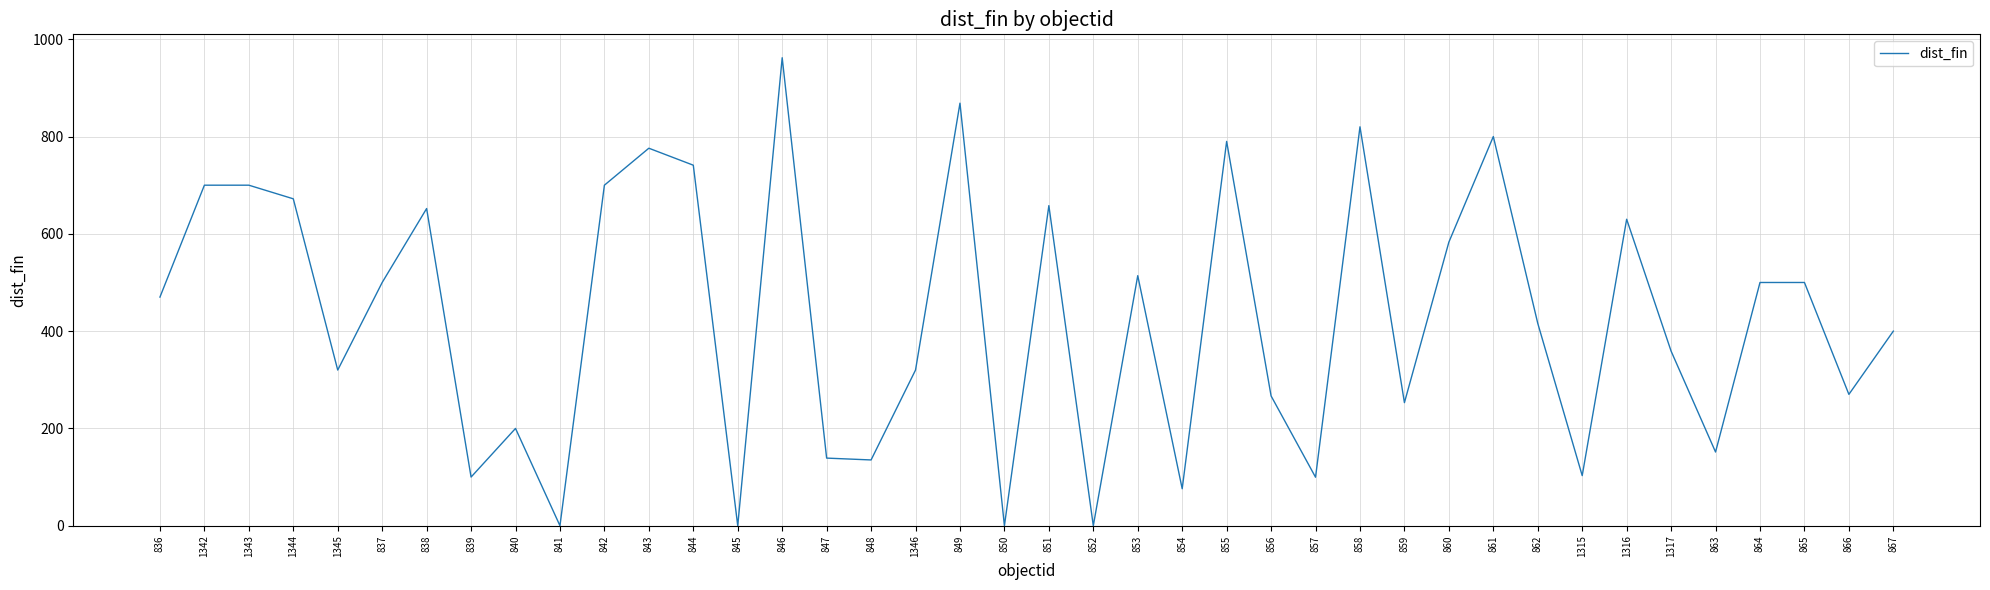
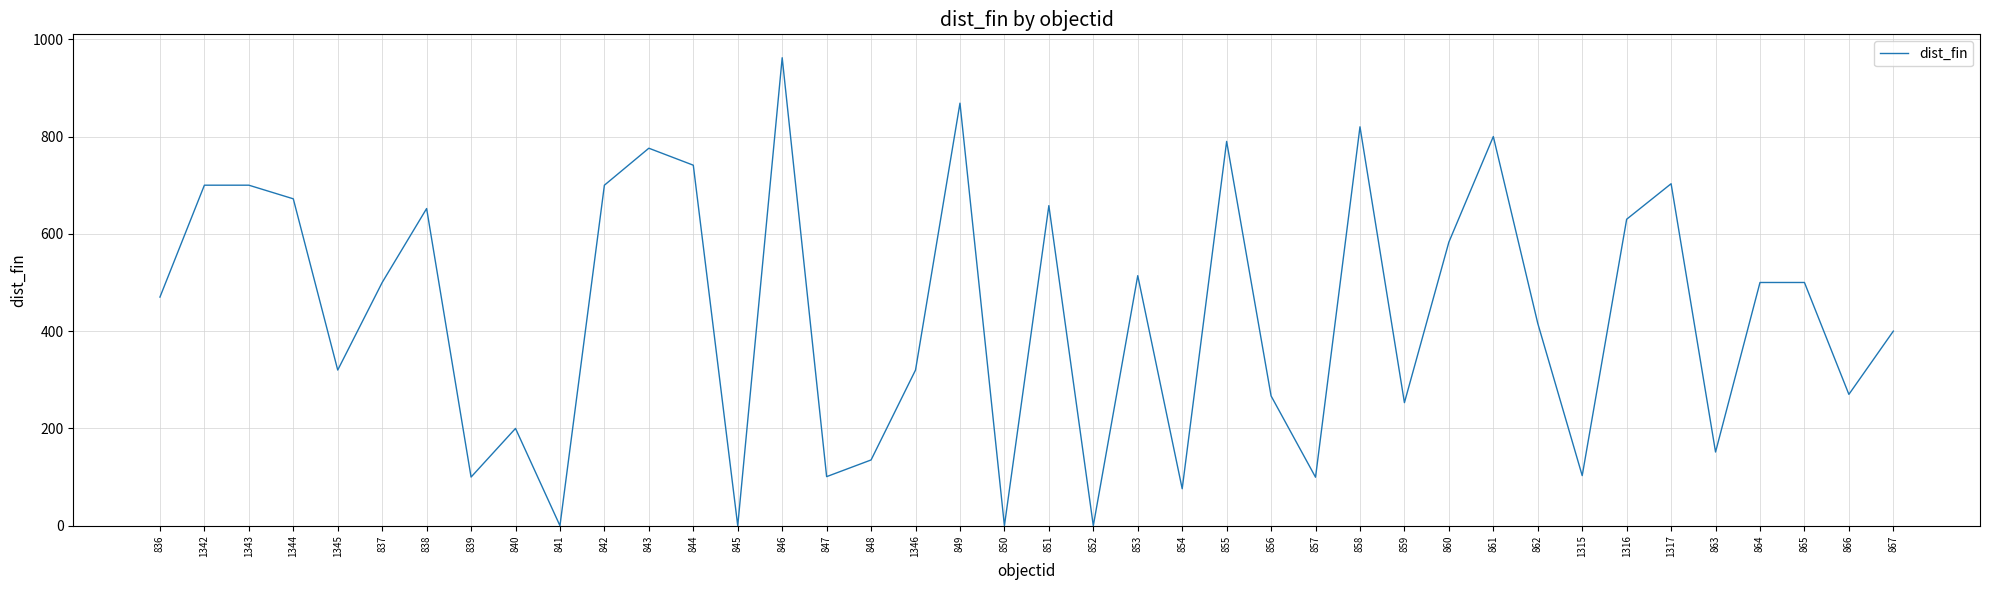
847: 140 -> 100
1317: 360 -> 700
